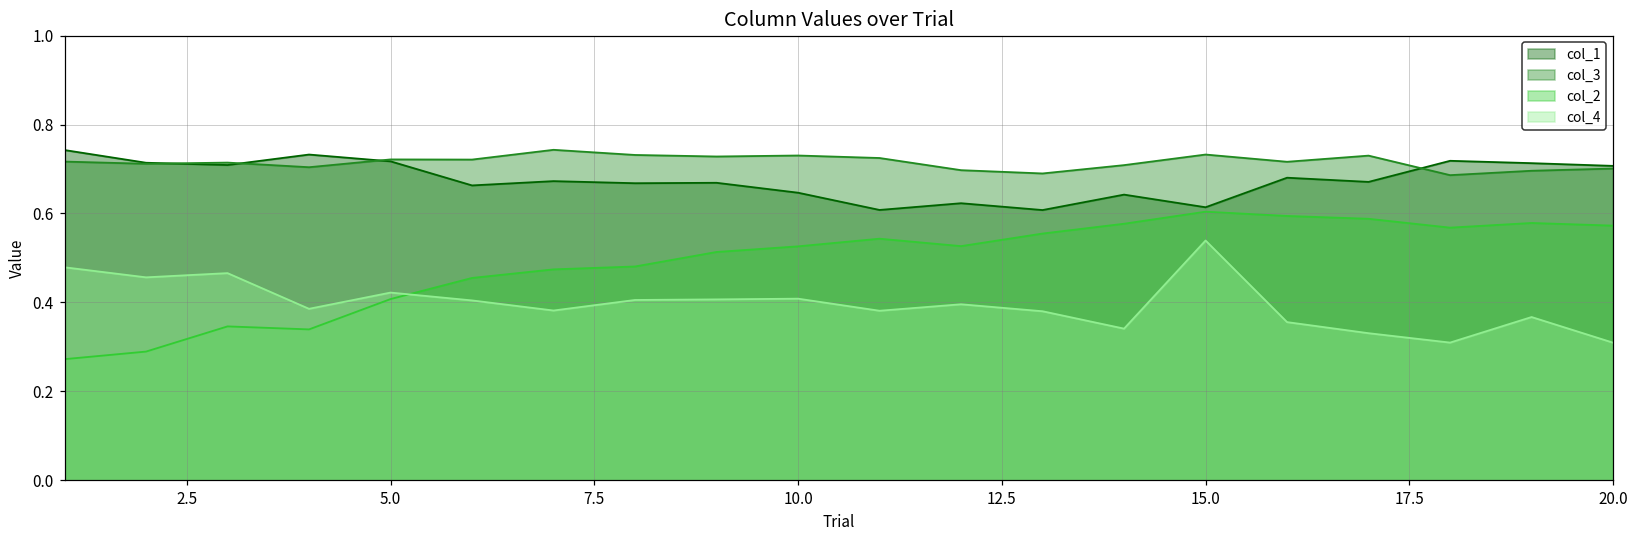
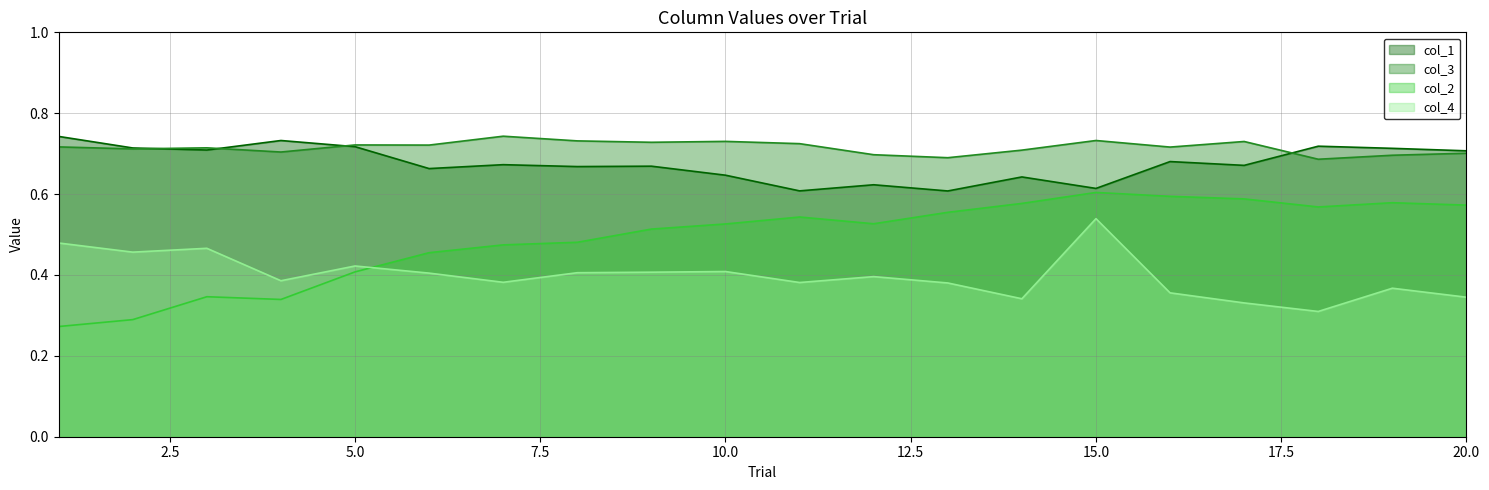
col_4, 20.0: 0.31 -> 0.34
